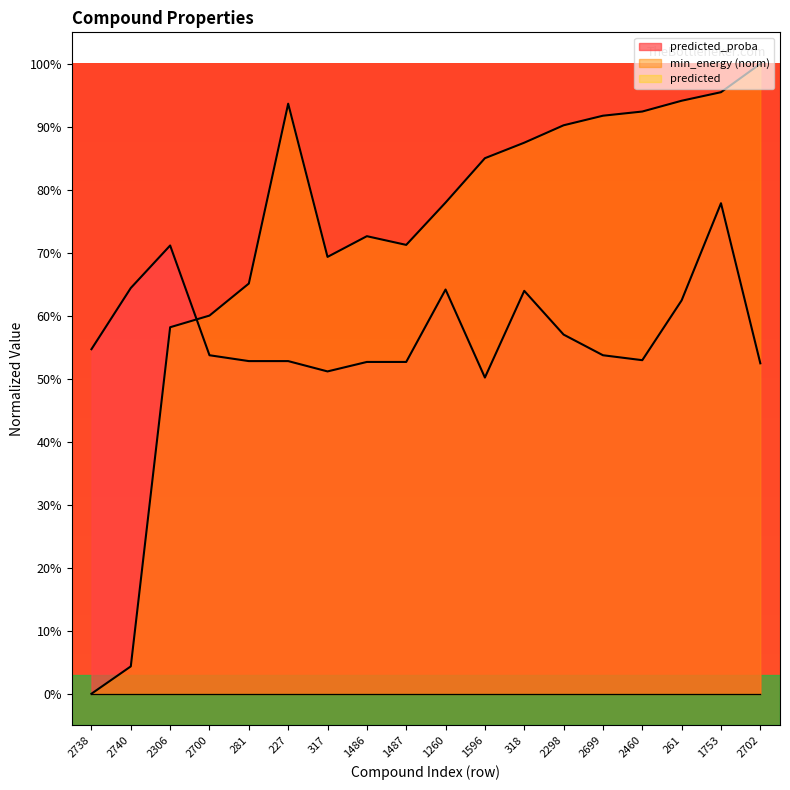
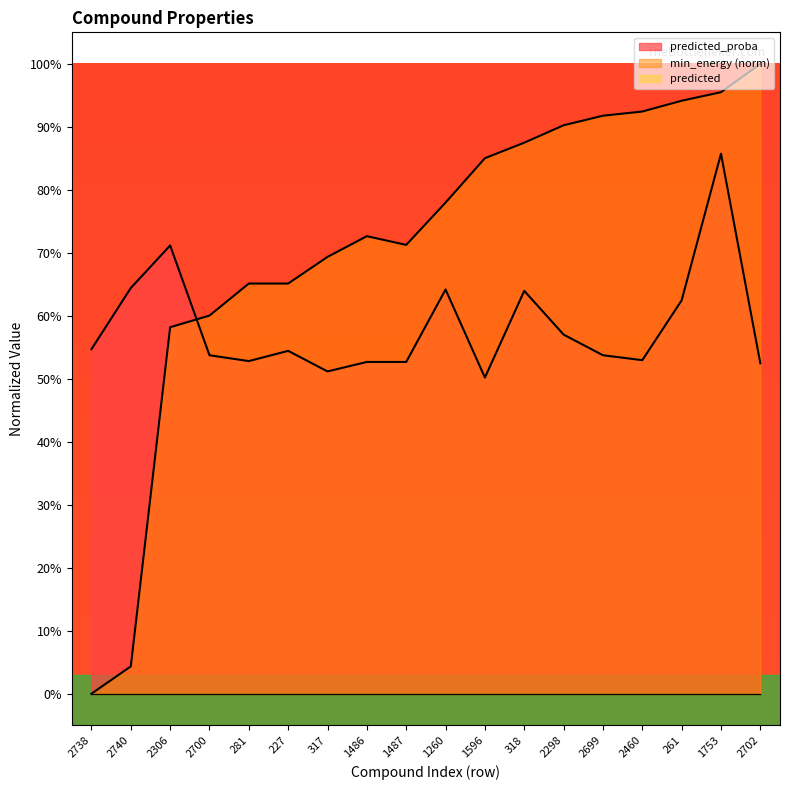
predicted_proba, 227: 53% -> 54%
min_energy (norm), 227: 94% -> 65%
predicted_proba, 1753: 78% -> 86%
